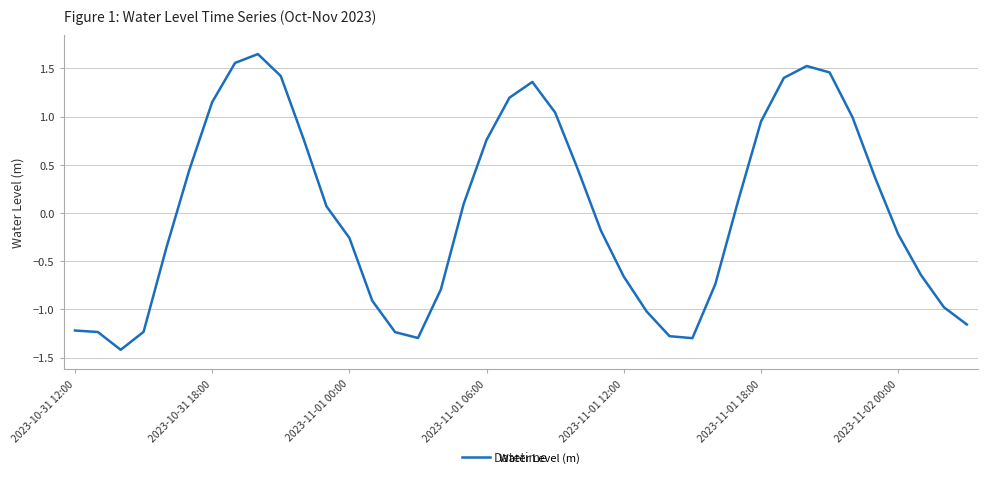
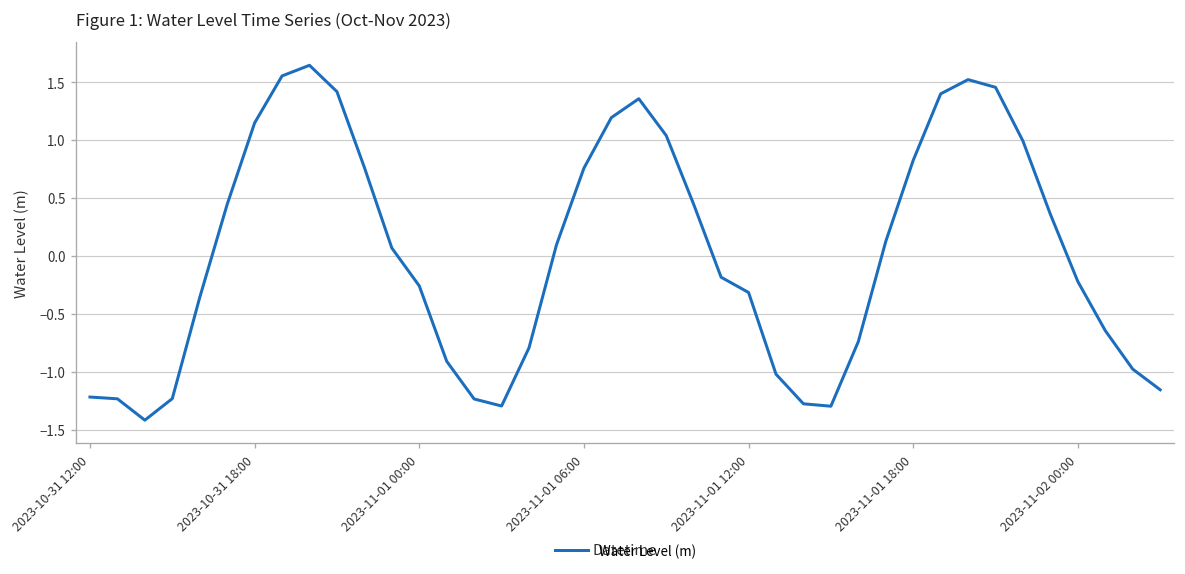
2023-11-01 12:00: -0.7 -> -0.3
2023-11-01 18:00: 0.9 -> 0.8
